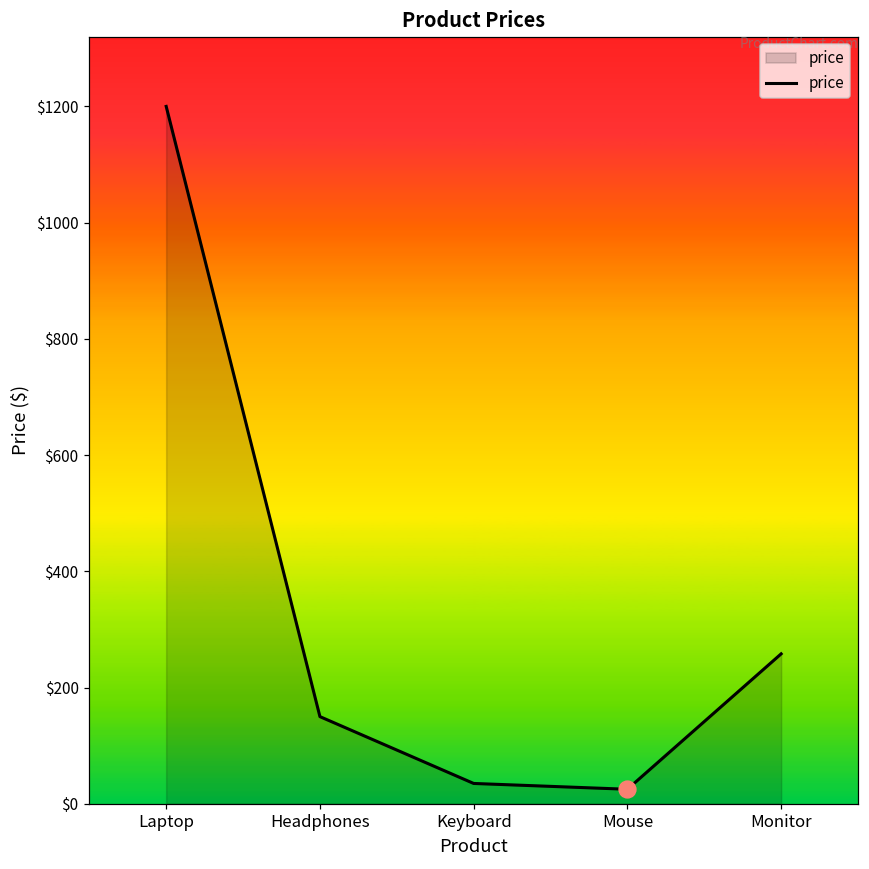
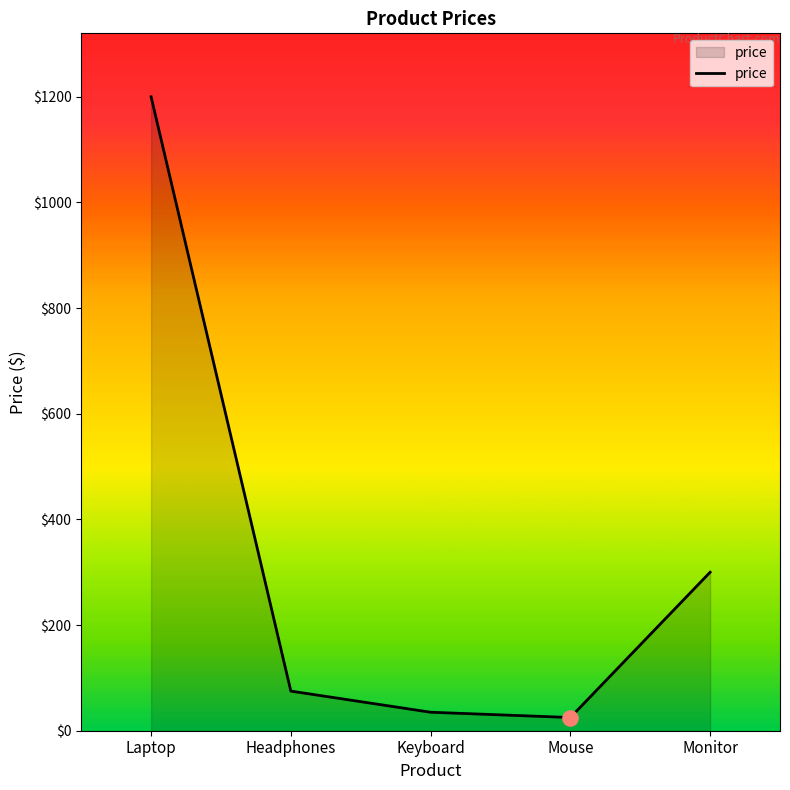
price, Headphones: $150 -> $80
price, Monitor: $260 -> $300
